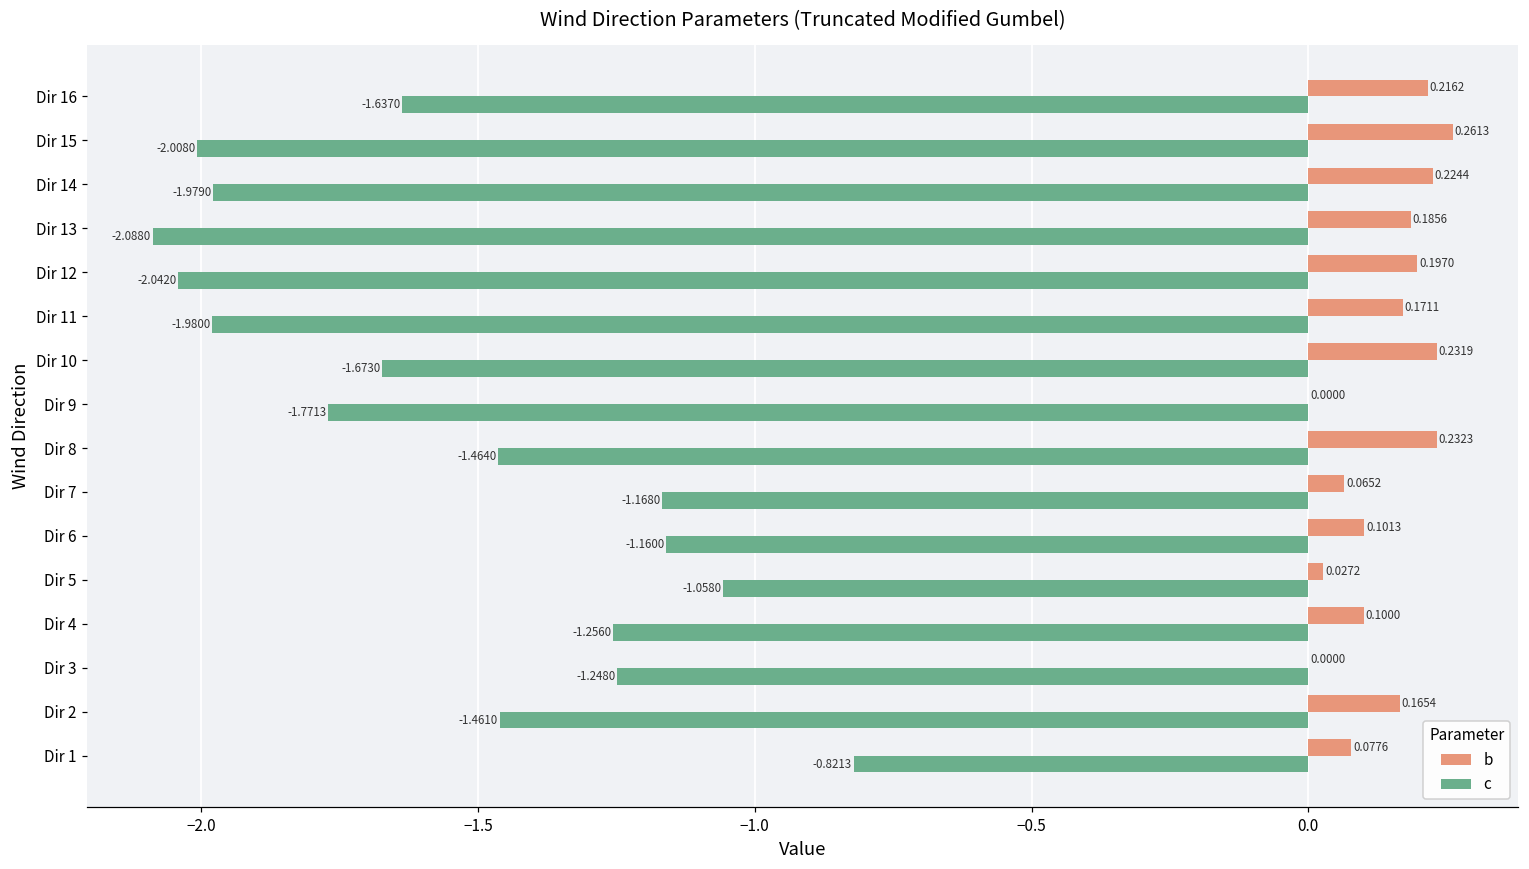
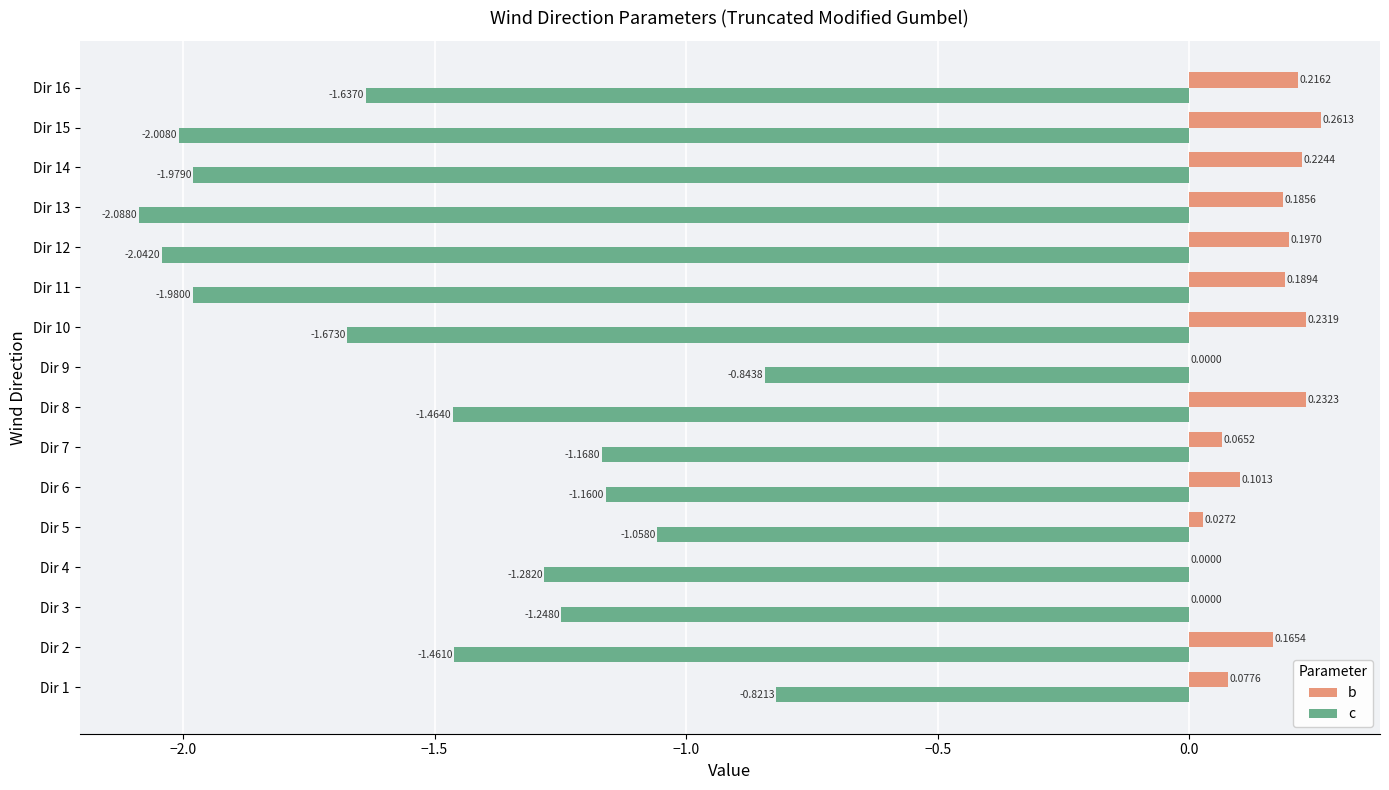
b, Dir 11: 0.1711 -> 0.1894
c, Dir 9: -1.7713 -> -0.8438
b, Dir 4: 0.1000 -> 0.0000
c, Dir 4: -1.2560 -> -1.2820
